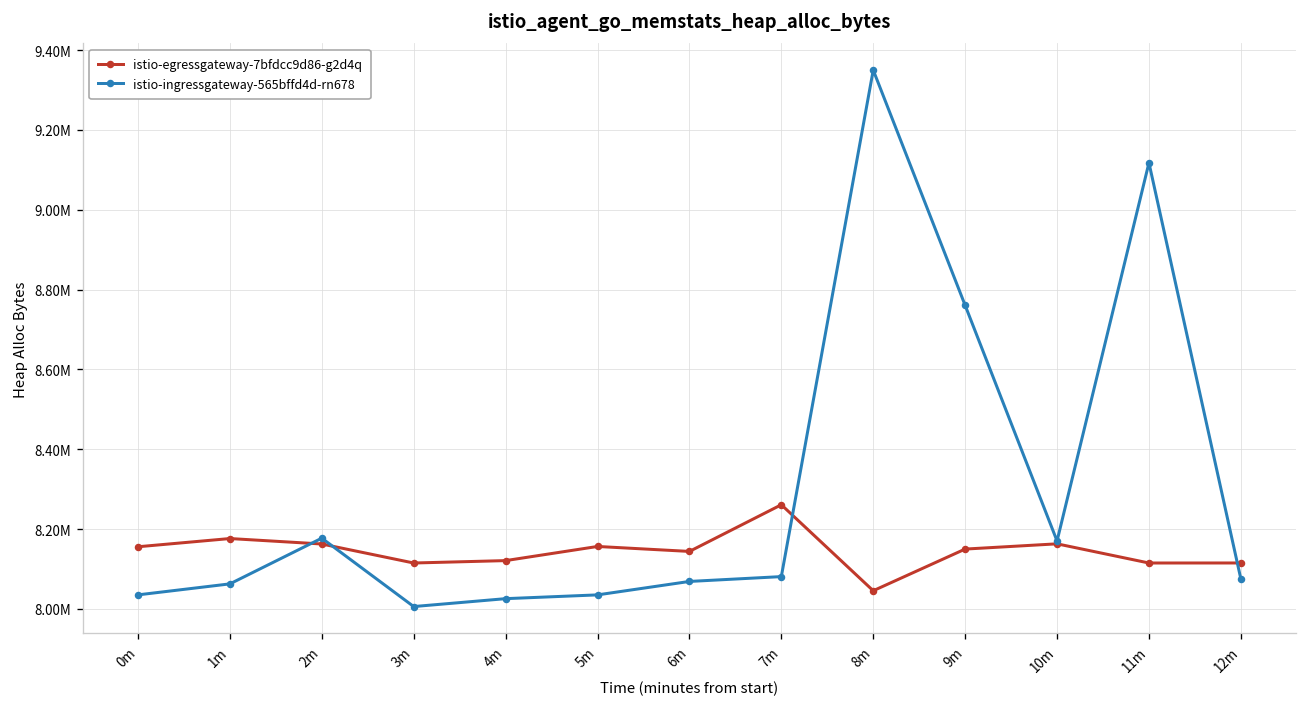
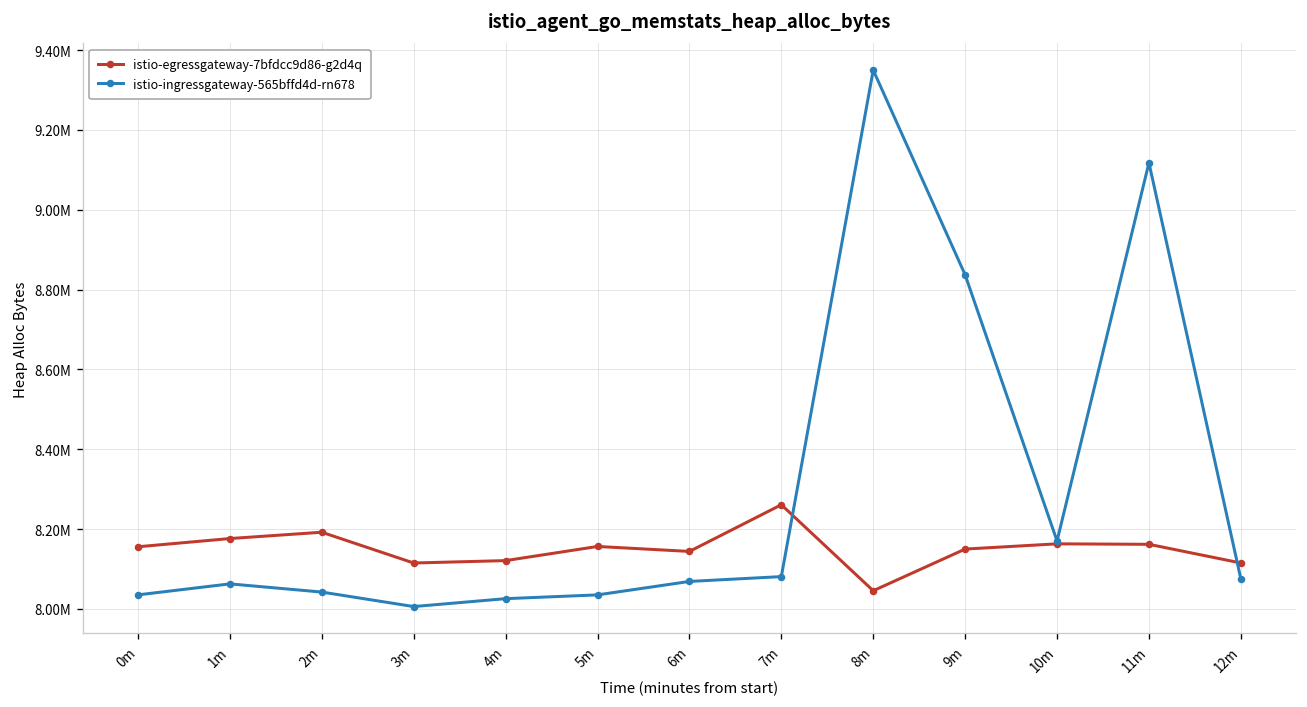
istio-egressgateway-7bfdcc9d86-g2d4q, 2m: 8160000 -> 8190000
istio-ingressgateway-565bffd4d-rn678, 2m: 8180000 -> 8040000
istio-ingressgateway-565bffd4d-rn678, 9m: 8760000 -> 8840000
istio-egressgateway-7bfdcc9d86-g2d4q, 11m: 8120000 -> 8160000
